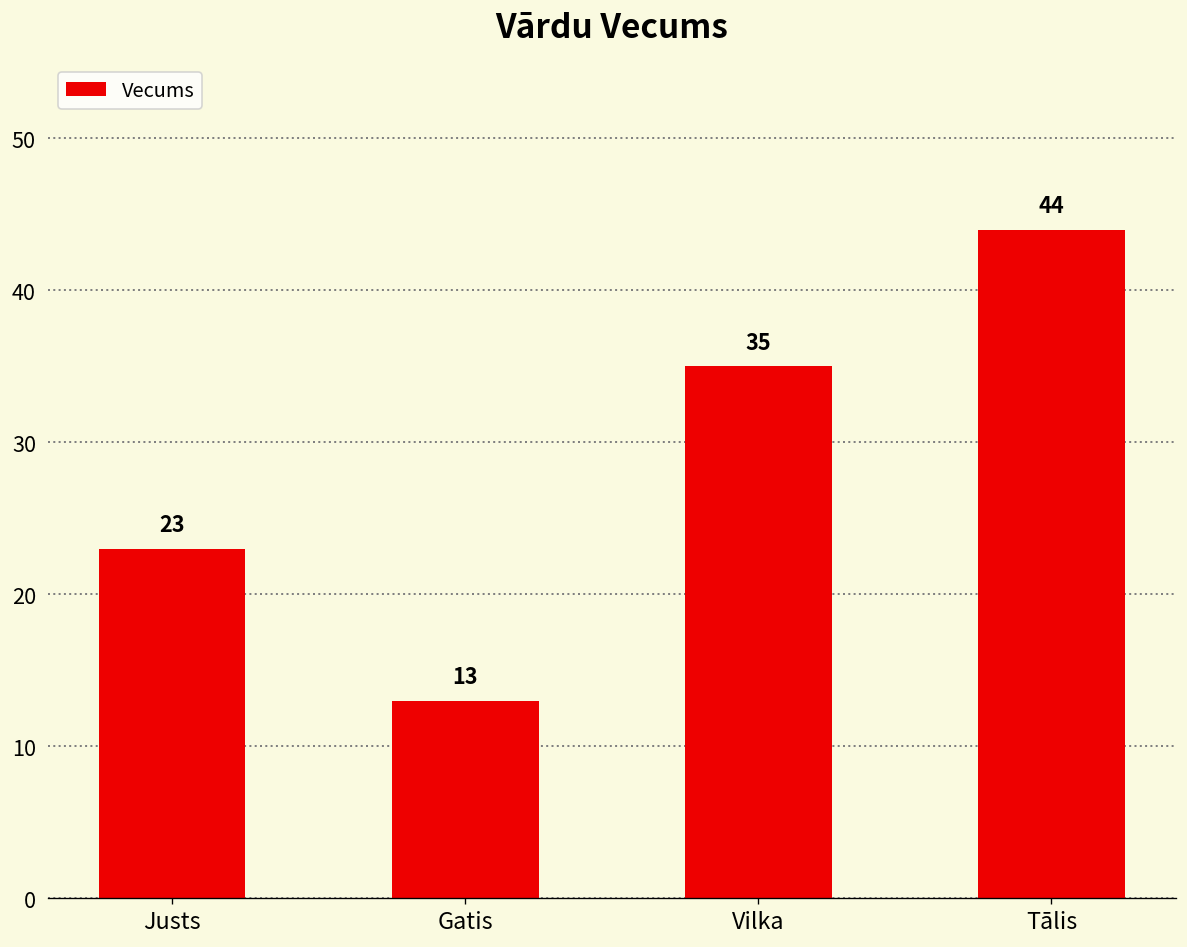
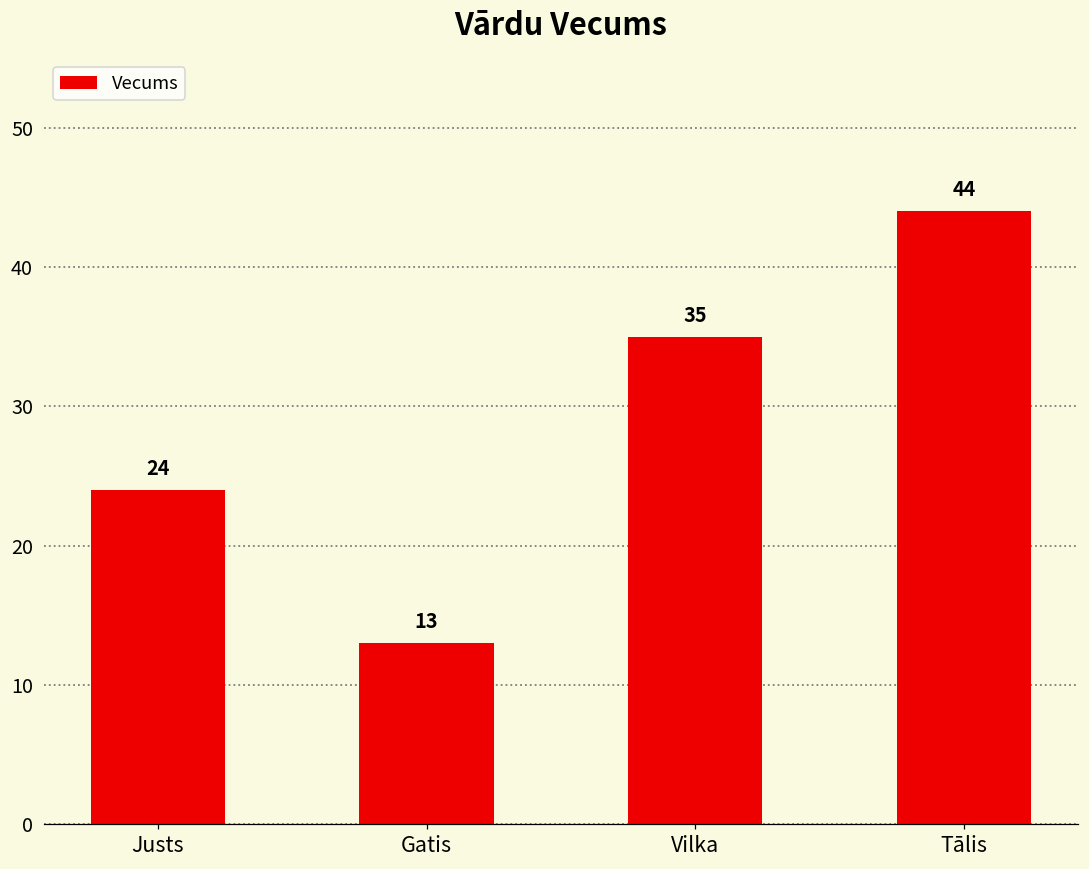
Justs: 23 -> 24
